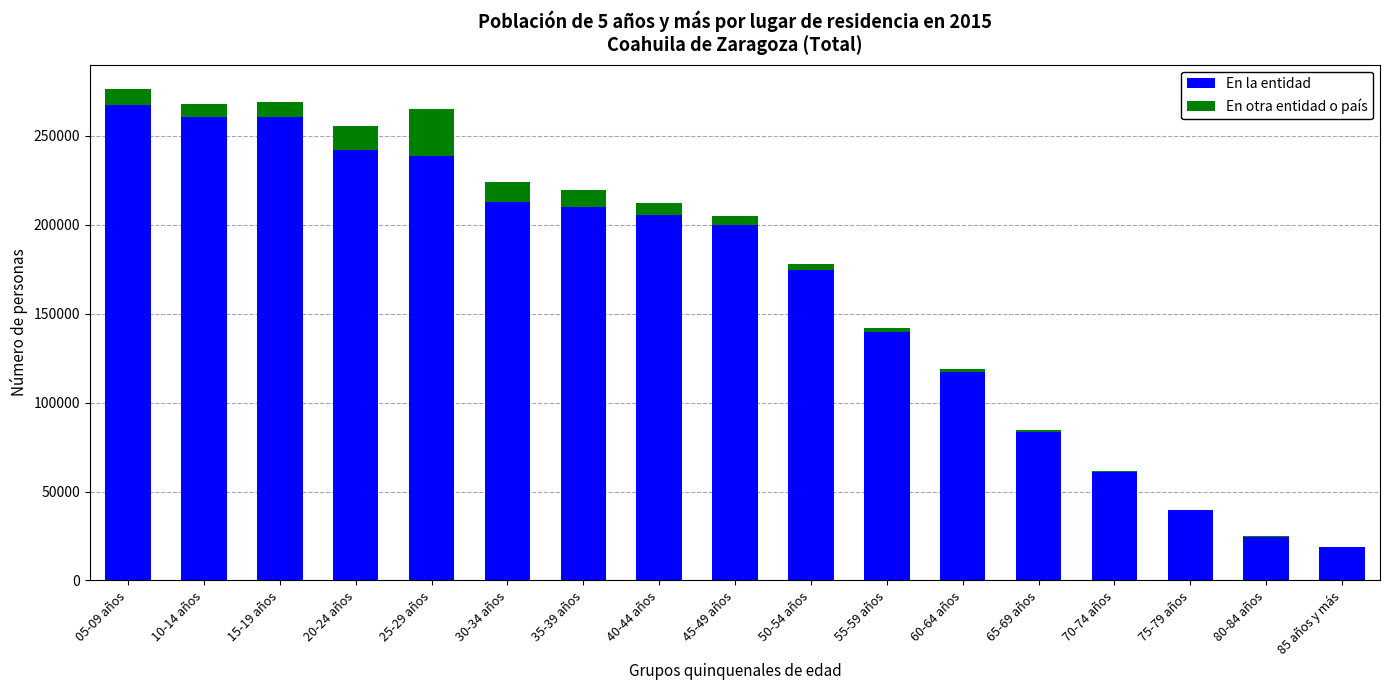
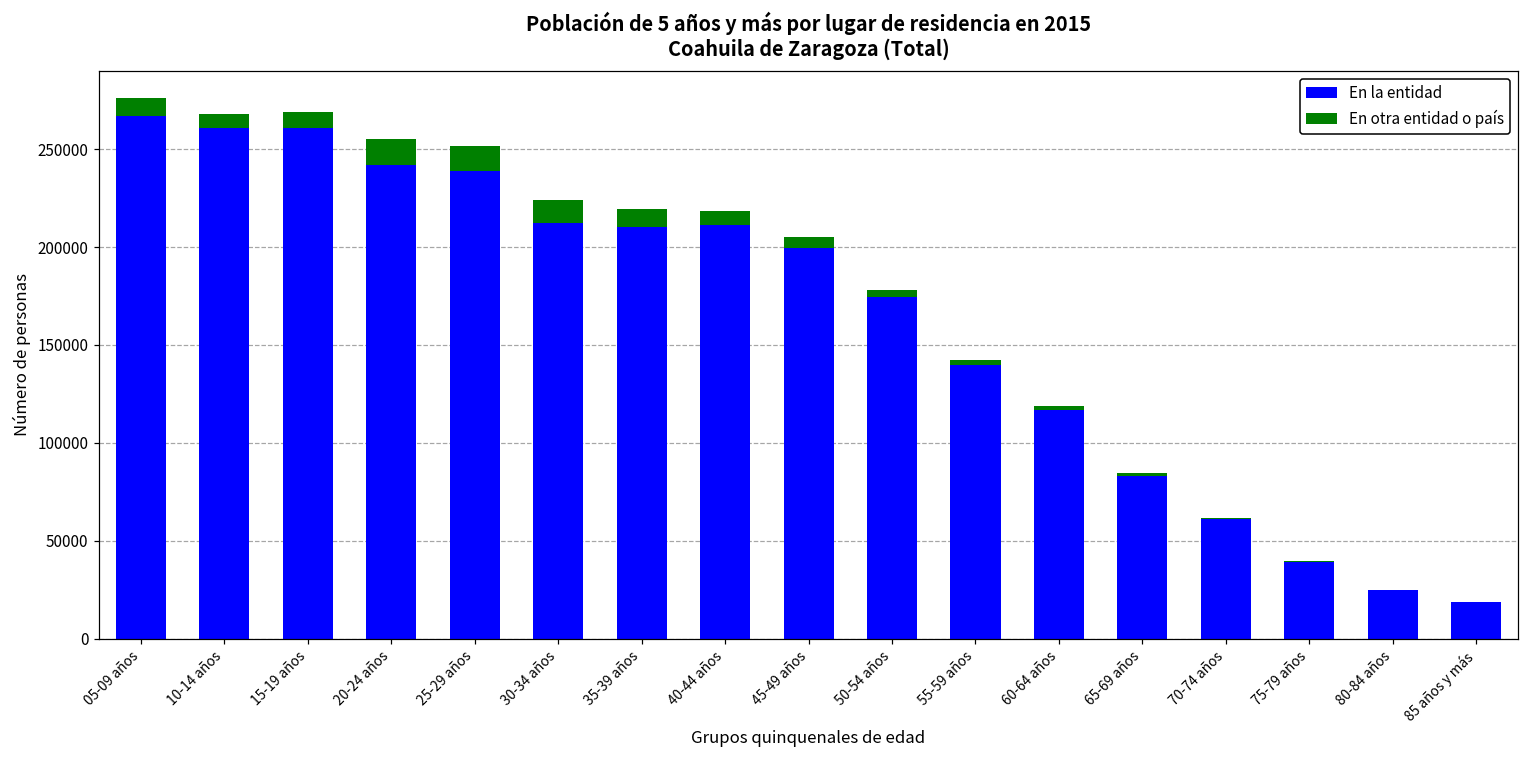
En otra entidad o país, 25-29 años: 26000 -> 13000
En la entidad, 40-44 años: 205000 -> 211000
